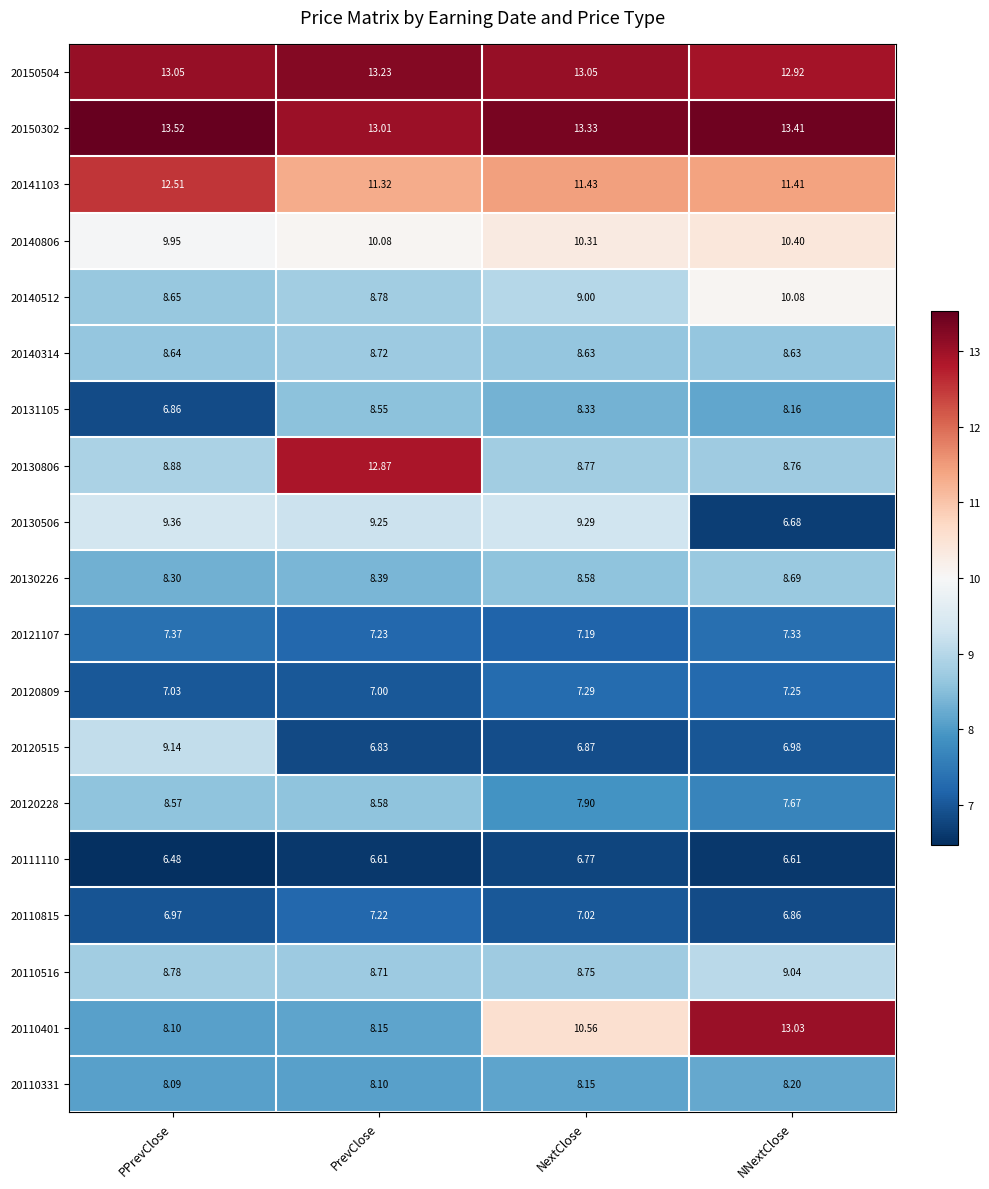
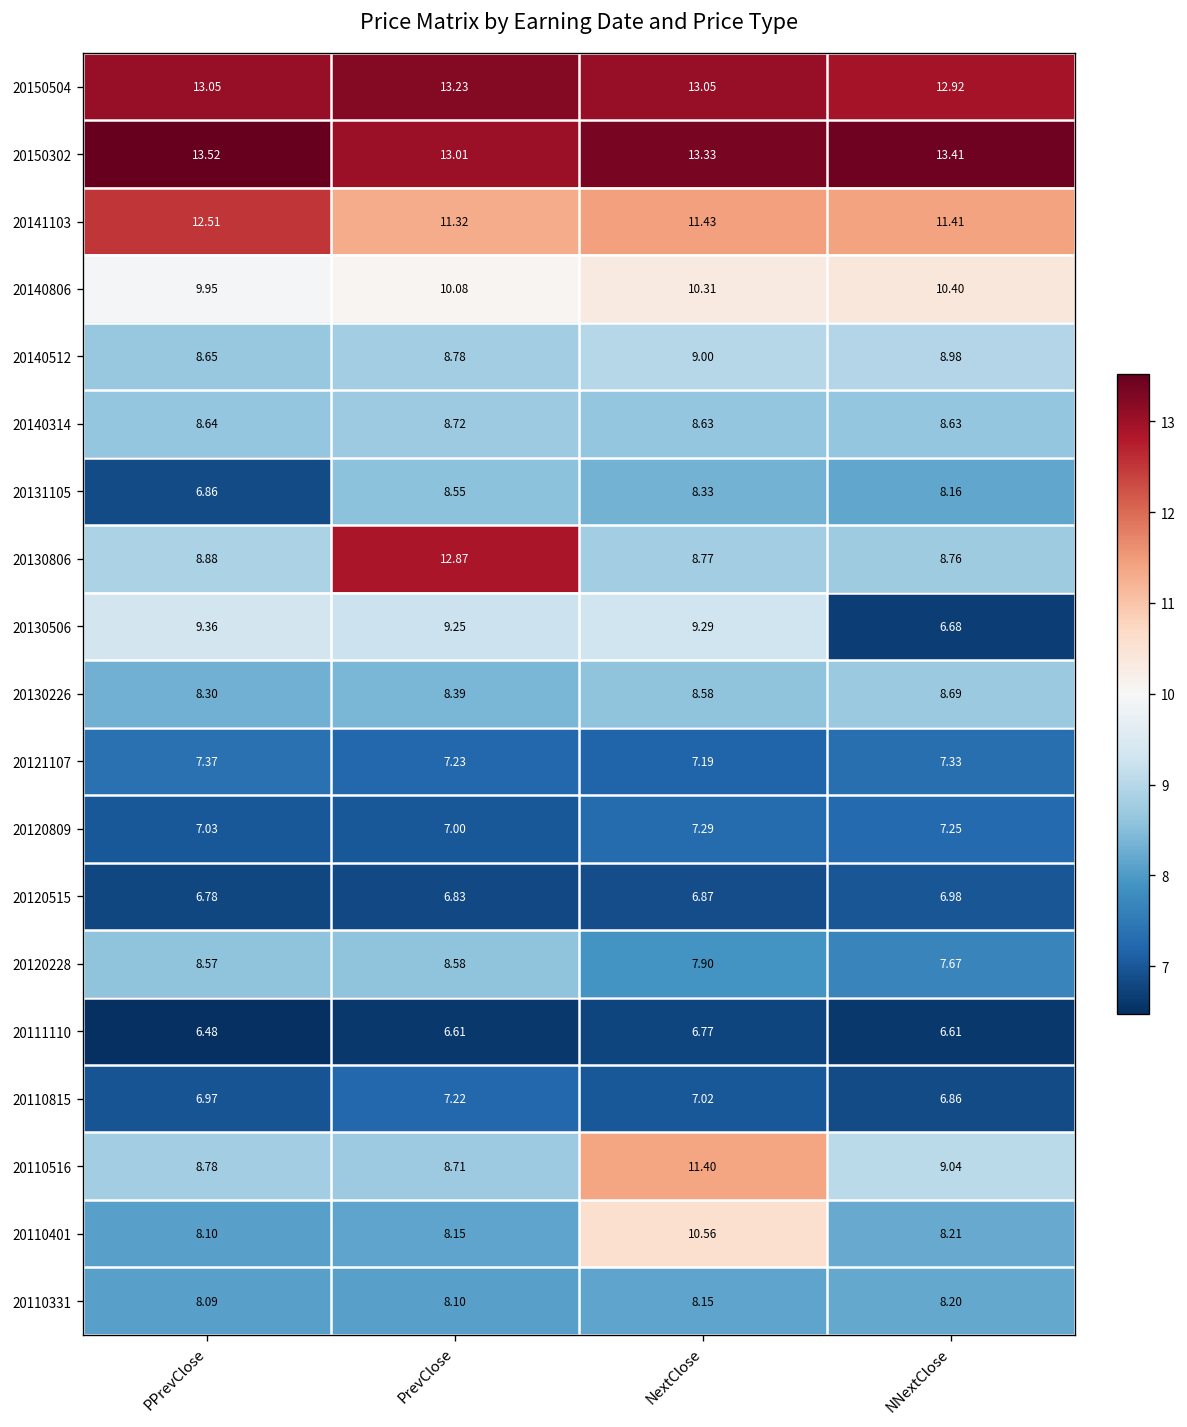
20140512, NNextClose: 10.08 -> 8.98
20120515, PPrevClose: 9.14 -> 6.78
20110516, NextClose: 8.75 -> 11.40
20110401, NNextClose: 13.03 -> 8.21
